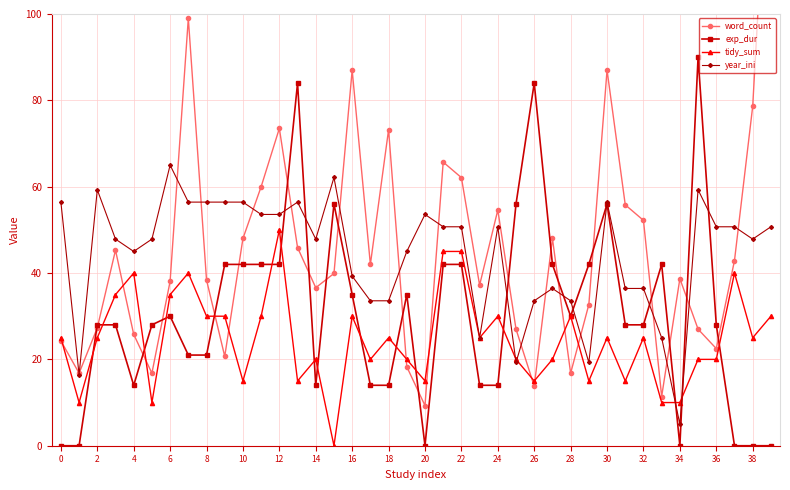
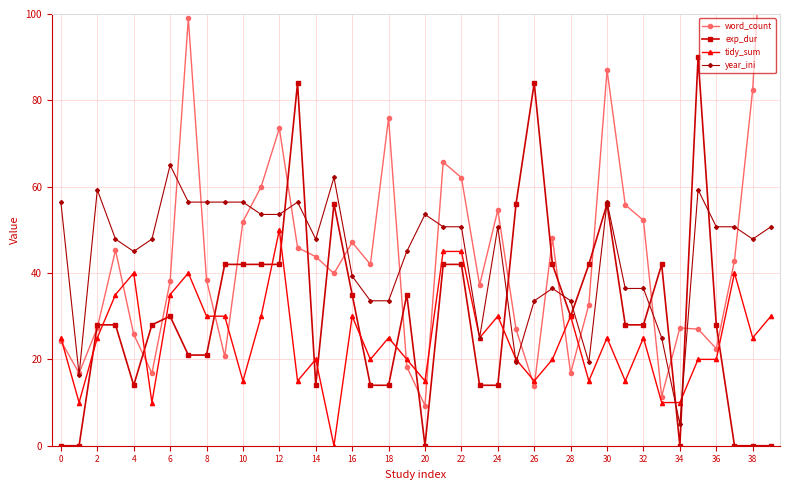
word_count, 10: 48 -> 52
word_count, 14: 37 -> 44
word_count, 16: 87 -> 47
word_count, 18: 73 -> 76
word_count, 34: 39 -> 27
word_count, 38: 79 -> 83
